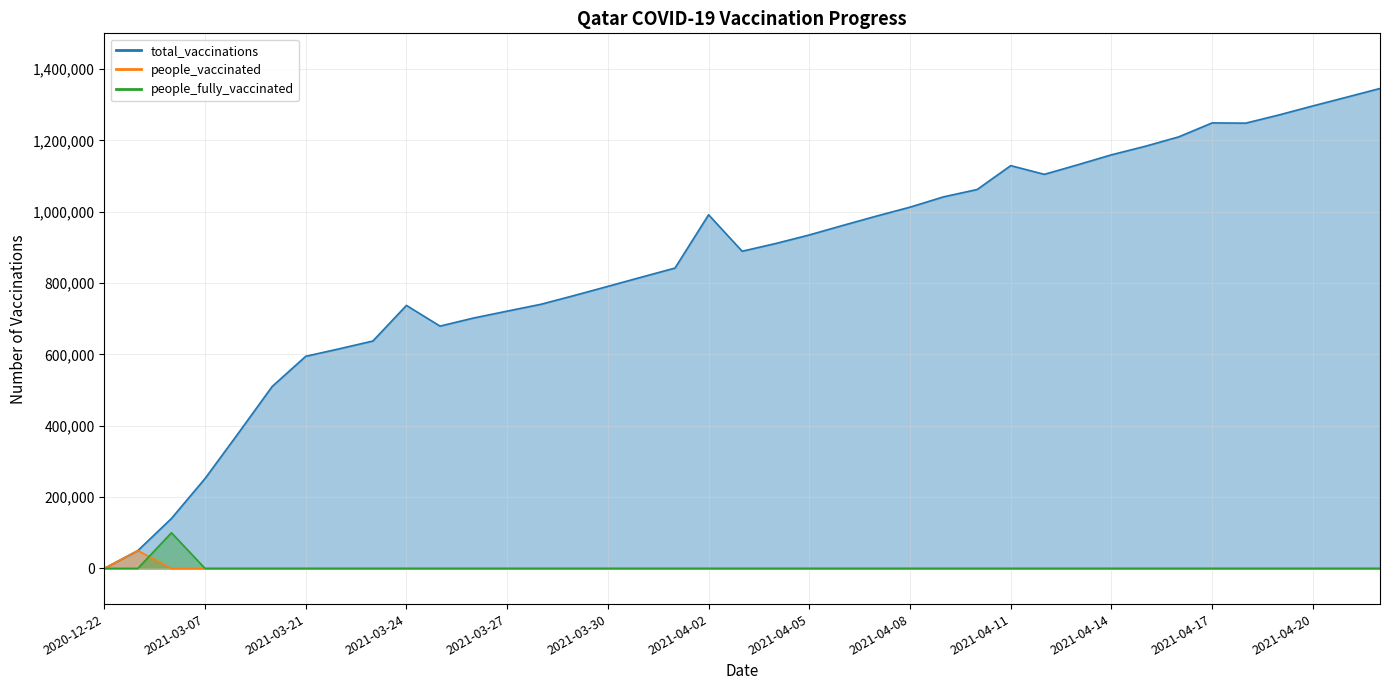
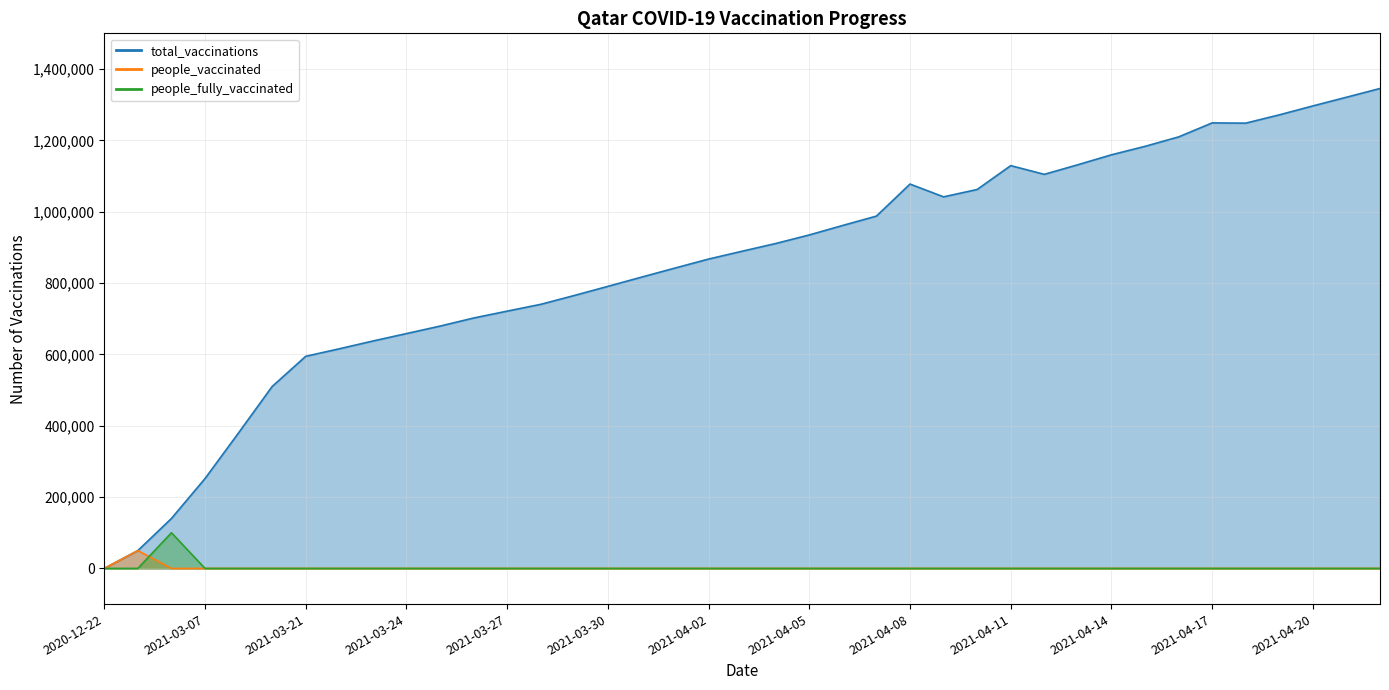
total_vaccinations, 2021-03-24: 740,000 -> 660,000
total_vaccinations, 2021-04-02: 990,000 -> 870,000
total_vaccinations, 2021-04-08: 1,010,000 -> 1,080,000
